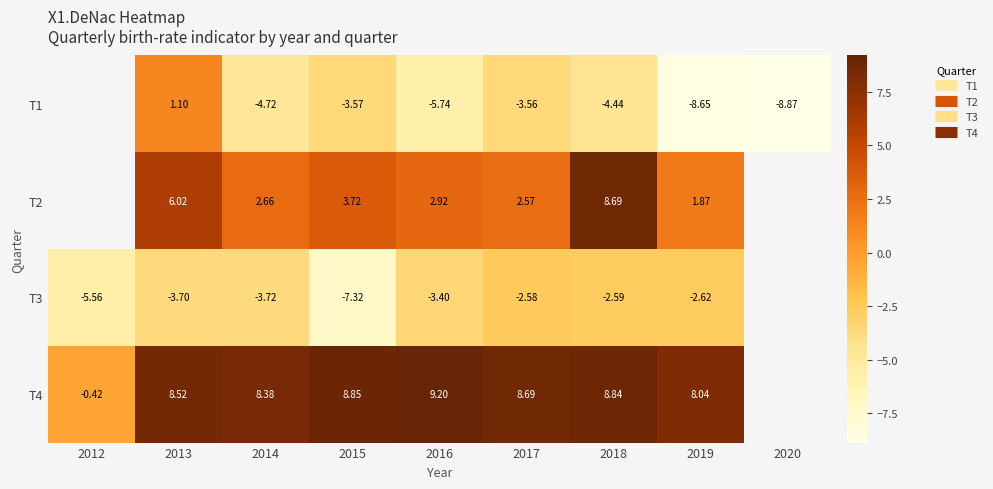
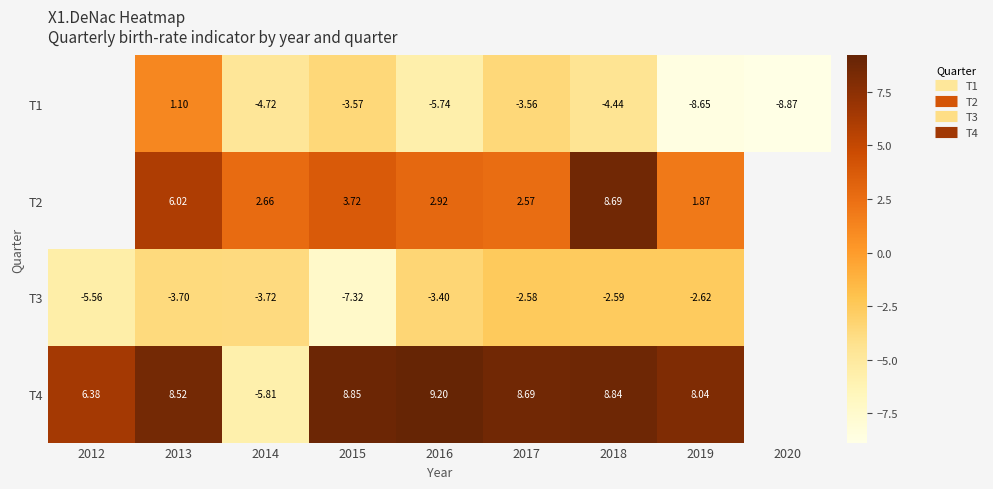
T4, 2012: -0.42 -> 6.38
T4, 2014: 8.38 -> -5.81
